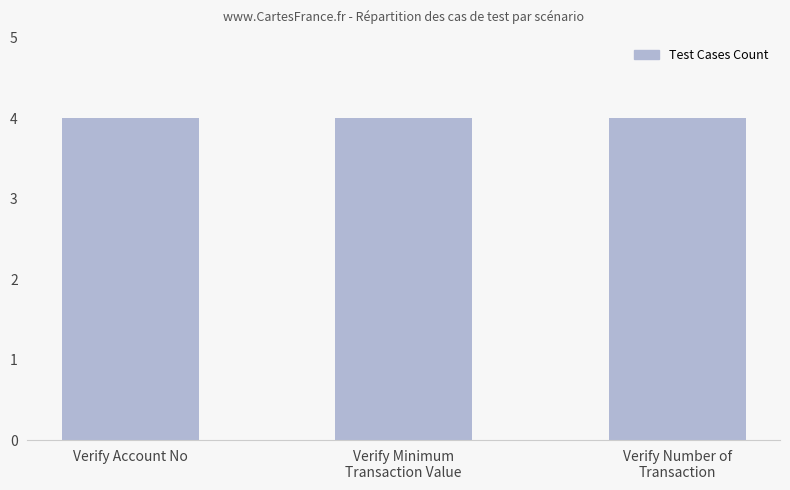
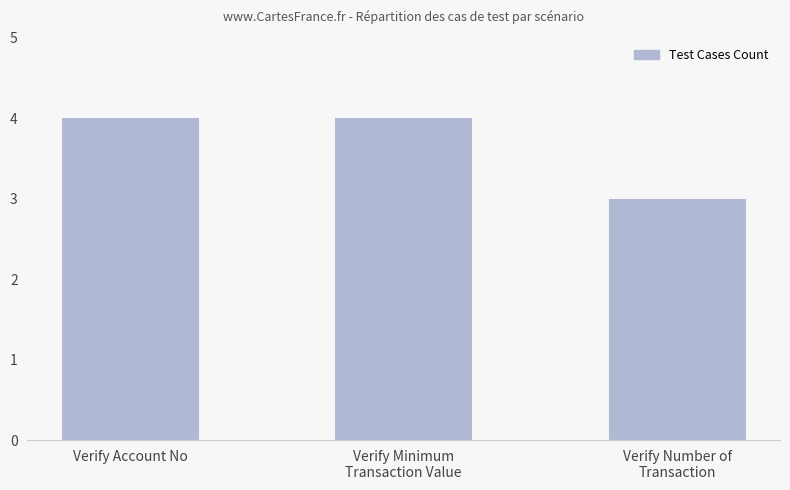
Verify Number of Transaction: 4 -> 3
